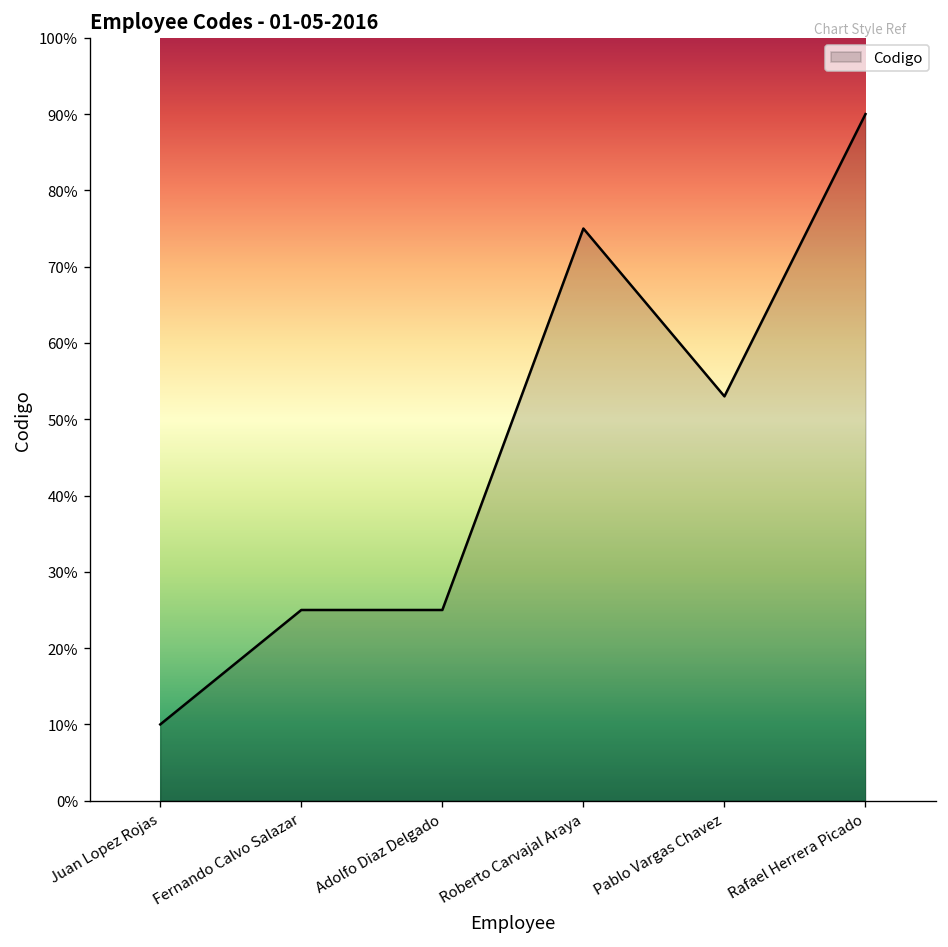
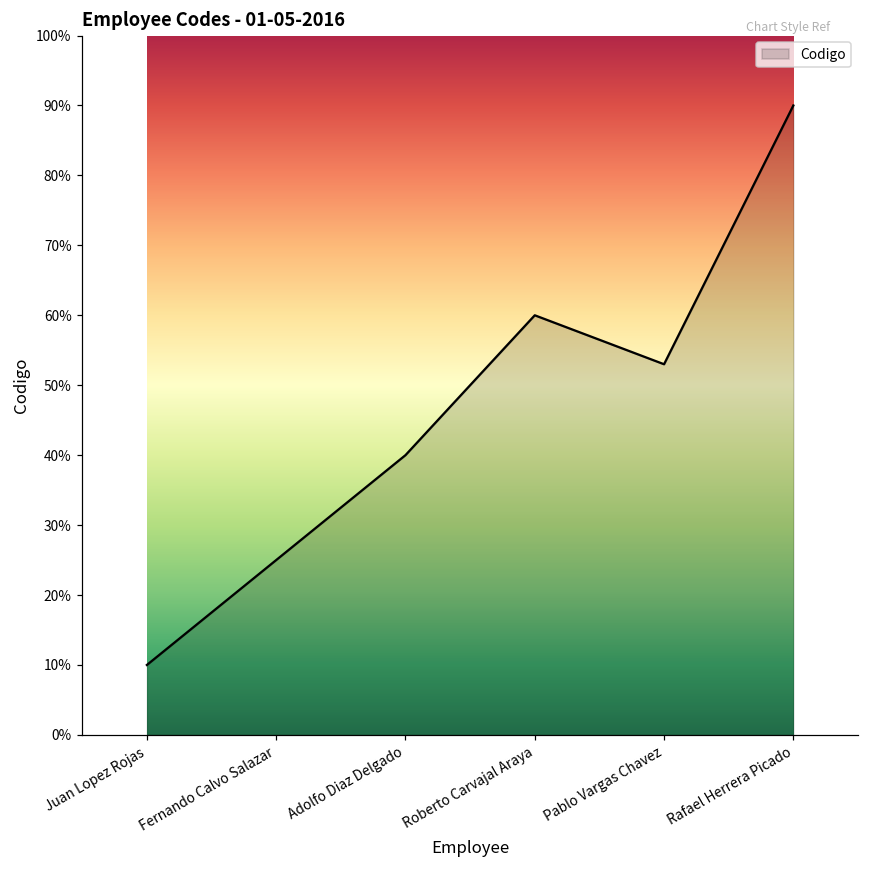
Adolfo Diaz Delgado: 25% -> 40%
Roberto Carvajal Araya: 75% -> 60%
